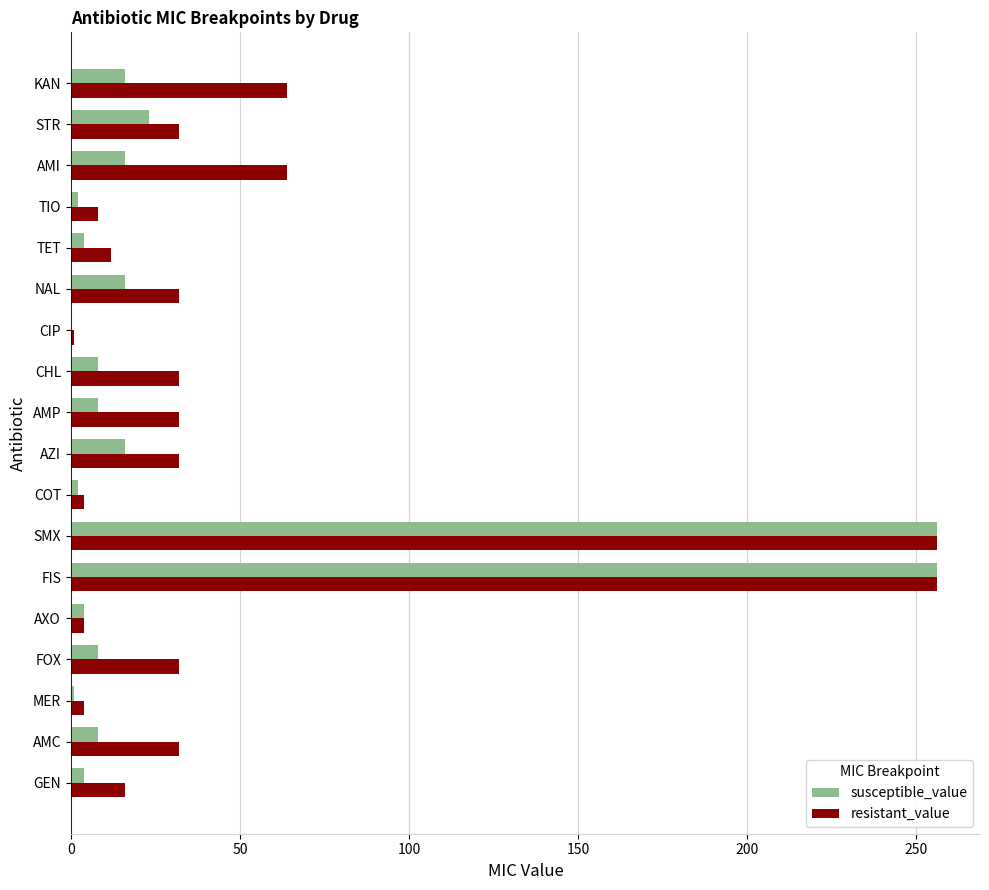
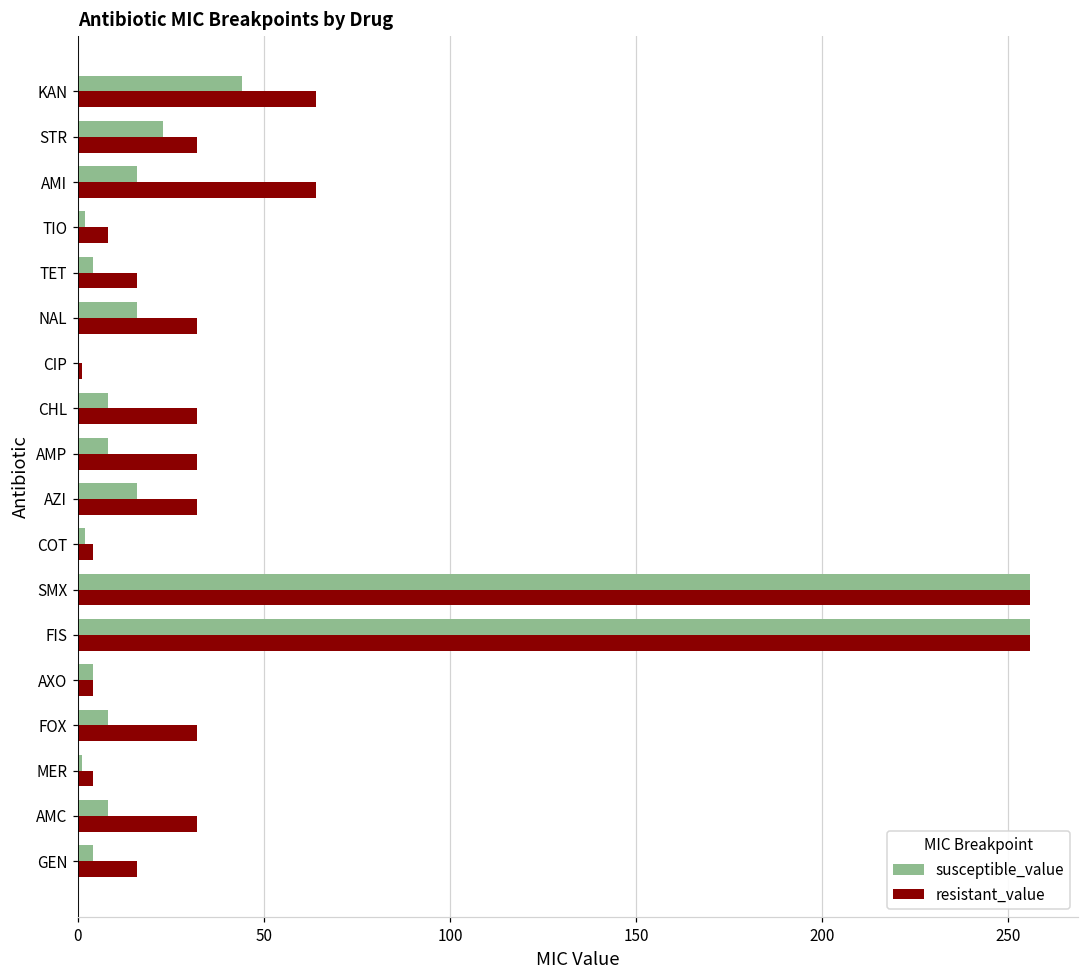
susceptible_value, KAN: 16 -> 44
resistant_value, TET: 12 -> 16
